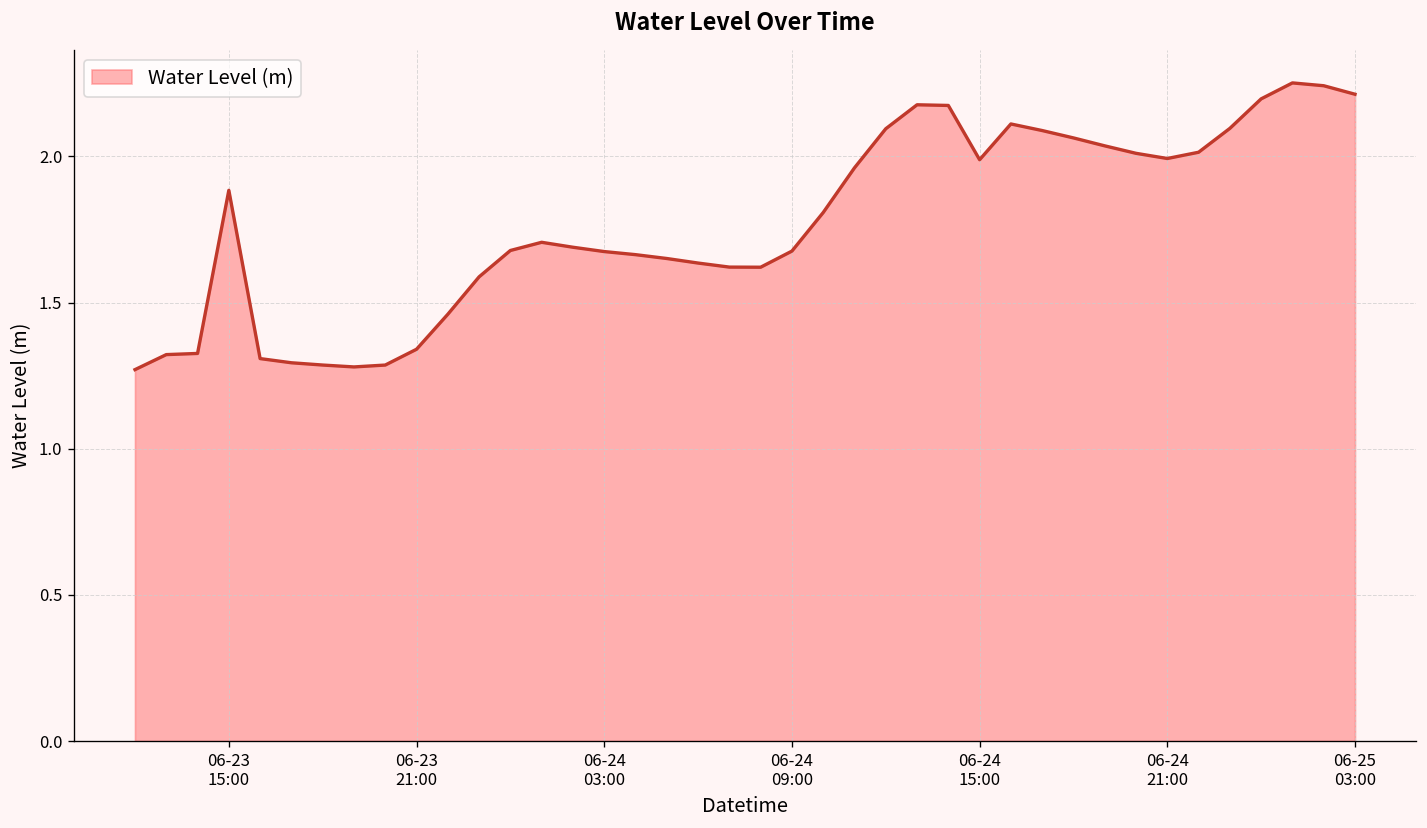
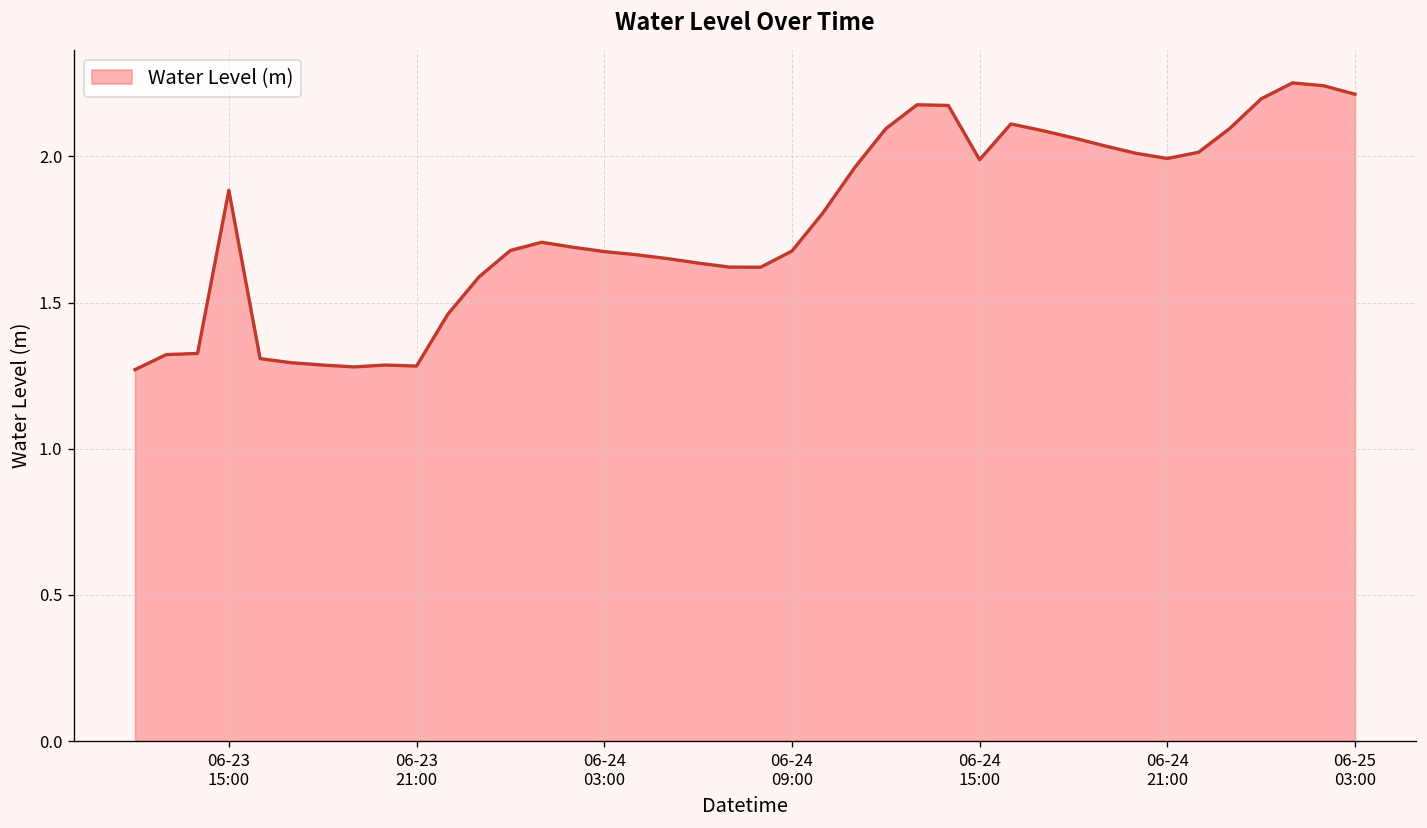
06-23 21:00: 1.34 -> 1.28
